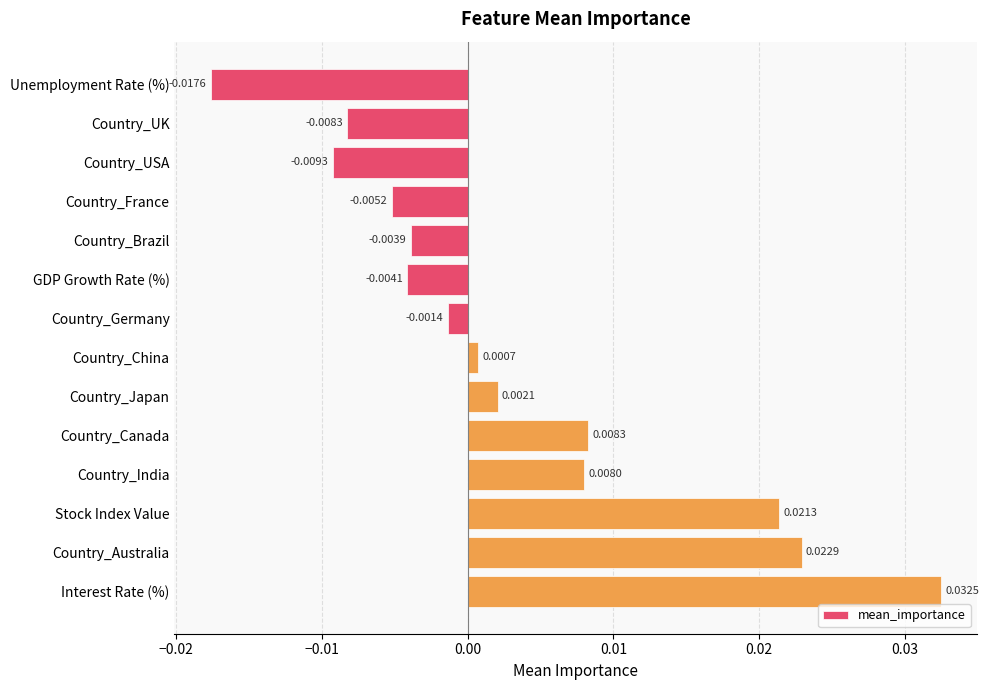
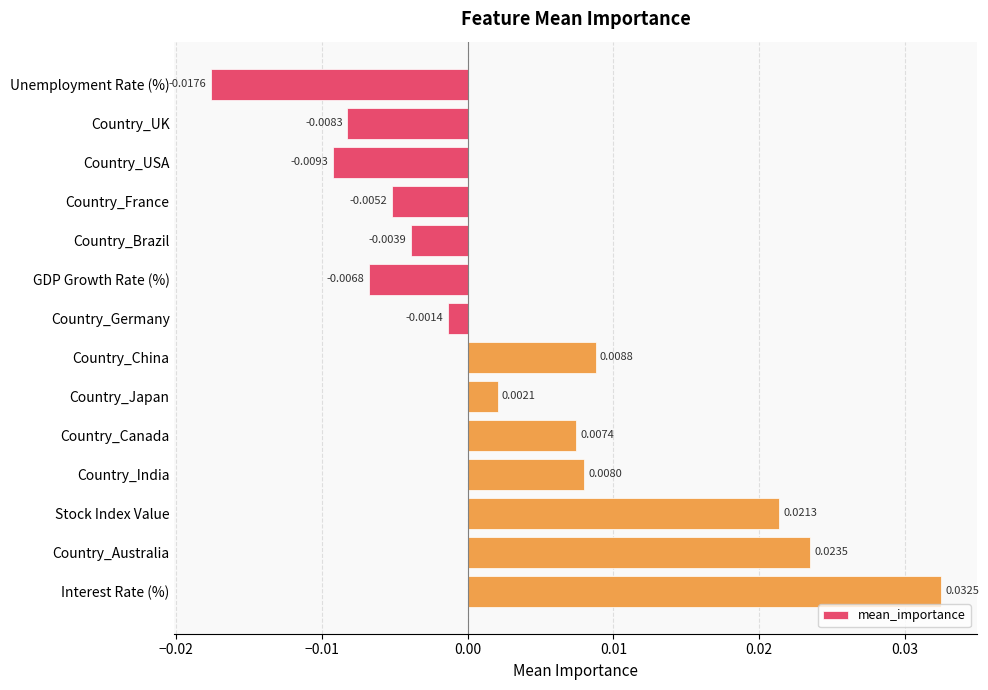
GDP Growth Rate (%): -0.0041 -> -0.0068
Country_China: 0.0007 -> 0.0088
Country_Canada: 0.0083 -> 0.0074
Country_Australia: 0.0229 -> 0.0235
